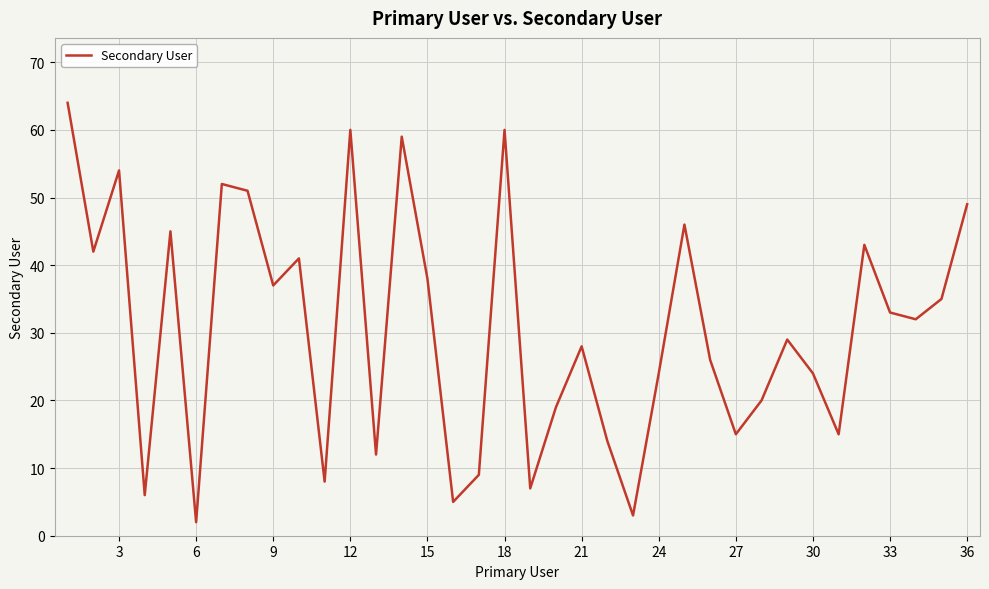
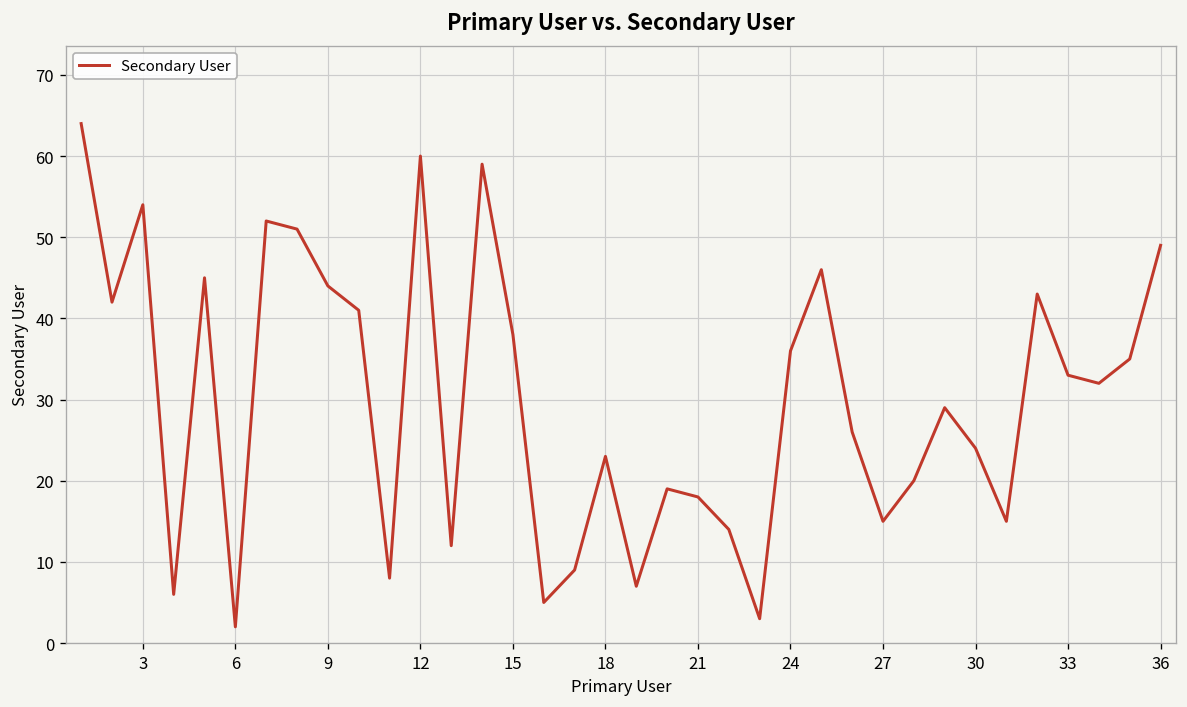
9: 37 -> 44
18: 60 -> 23
21: 28 -> 18
24: 24 -> 36
